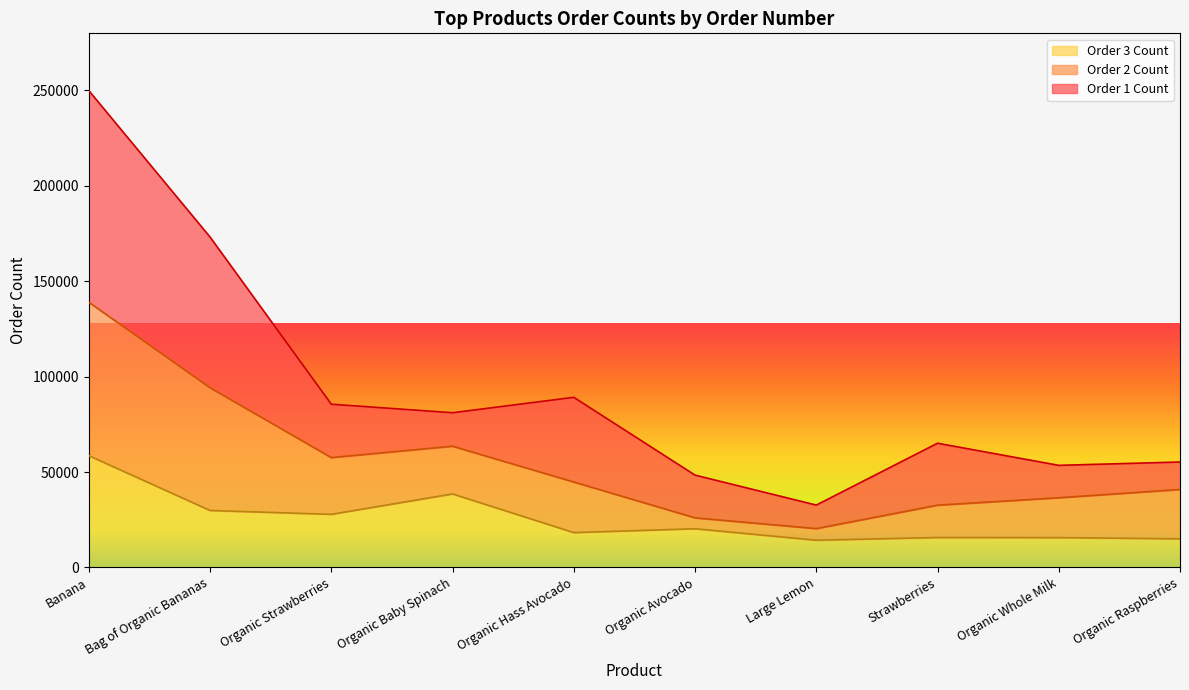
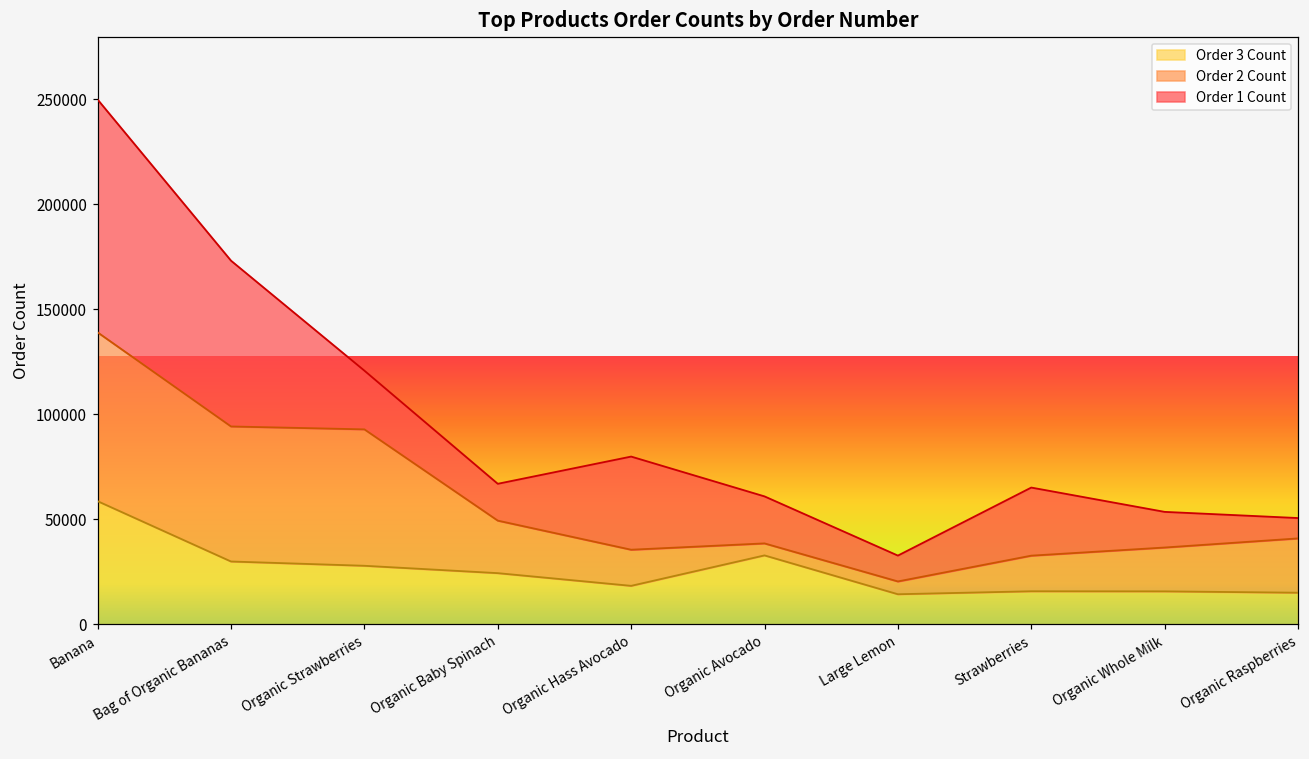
Order 2 Count, Organic Strawberries: 30000 -> 65000
Order 3 Count, Organic Baby Spinach: 39000 -> 24000
Order 2 Count, Organic Hass Avocado: 27000 -> 17000
Order 3 Count, Organic Avocado: 20000 -> 33000
Order 1 Count, Organic Raspberries: 14000 -> 10000
